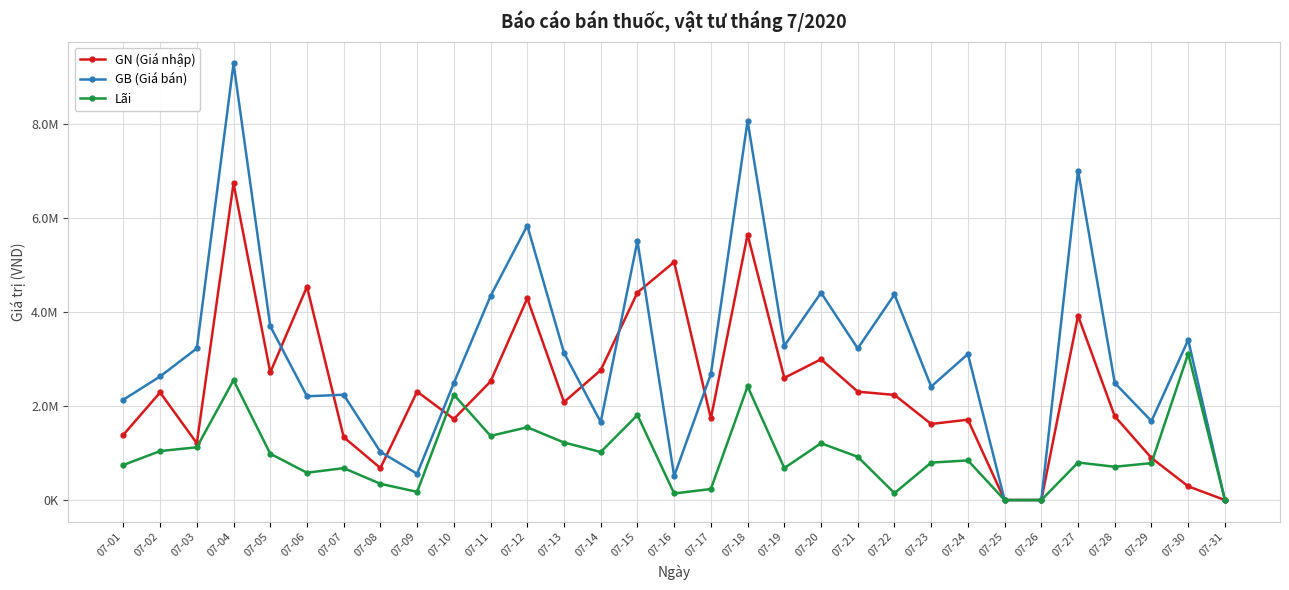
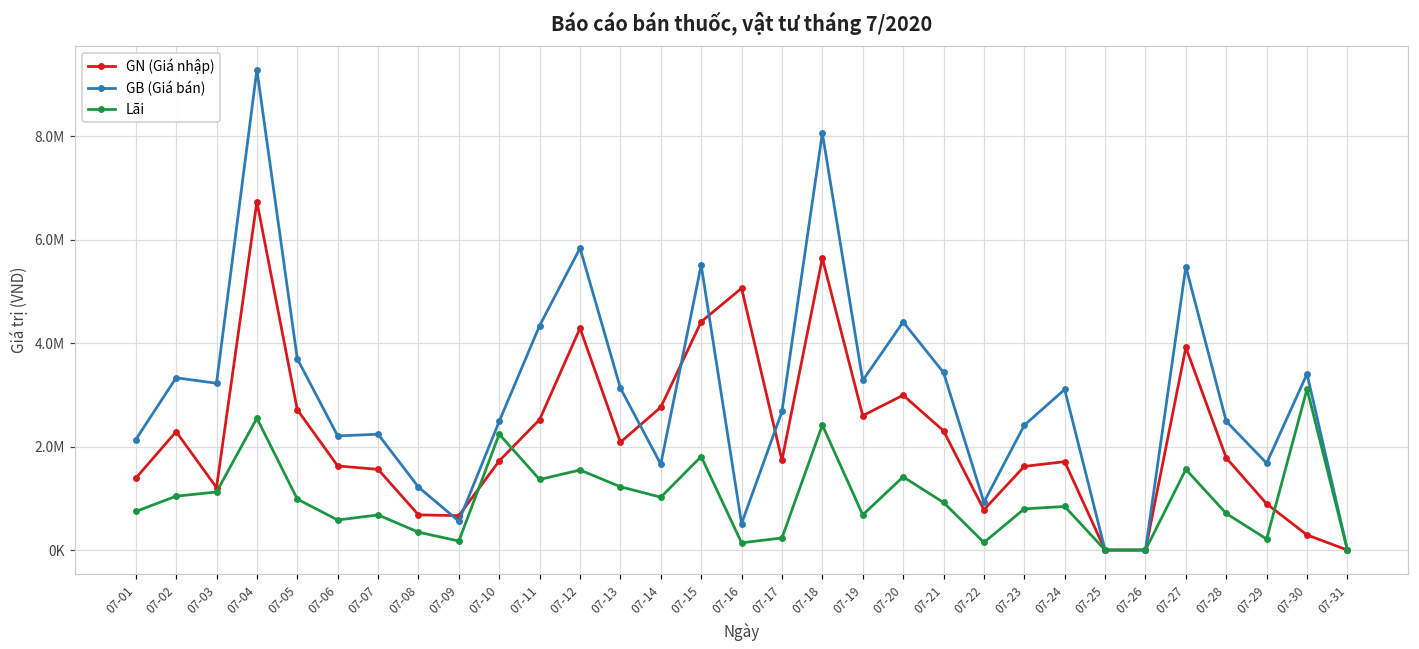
GB (Giá bán), 07-02: 2600000 -> 3300000
GN (Giá nhập), 07-06: 4500000 -> 1600000
GN (Giá nhập), 07-07: 1300000 -> 1600000
GB (Giá bán), 07-08: 1000000 -> 1200000
GN (Giá nhập), 07-09: 2300000 -> 700000
Lãi, 07-20: 1200000 -> 1400000
GB (Giá bán), 07-21: 3200000 -> 3400000
GN (Giá nhập), 07-22: 2200000 -> 800000
GB (Giá bán), 07-22: 4400000 -> 900000
GB (Giá bán), 07-27: 7000000 -> 5500000
Lãi, 07-27: 800000 -> 1600000
Lãi, 07-29: 800000 -> 200000
